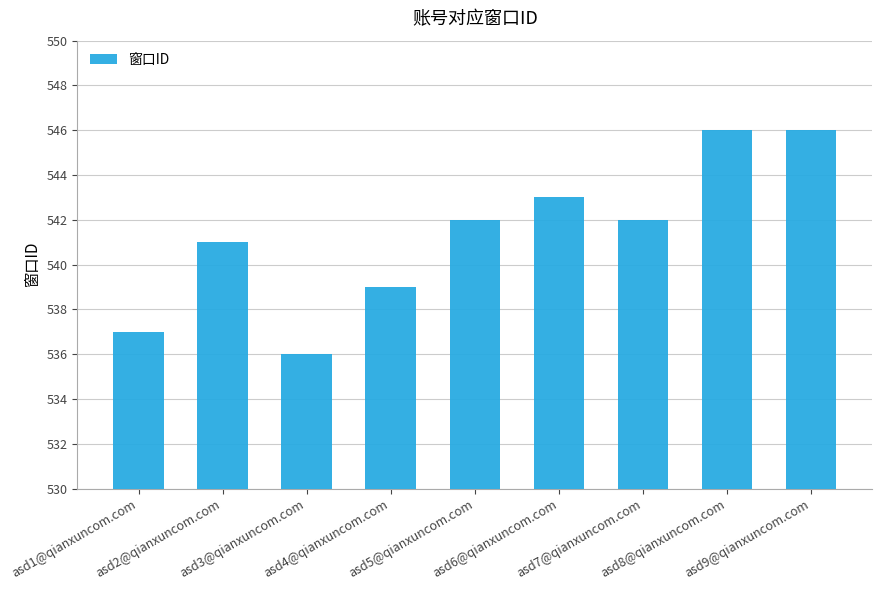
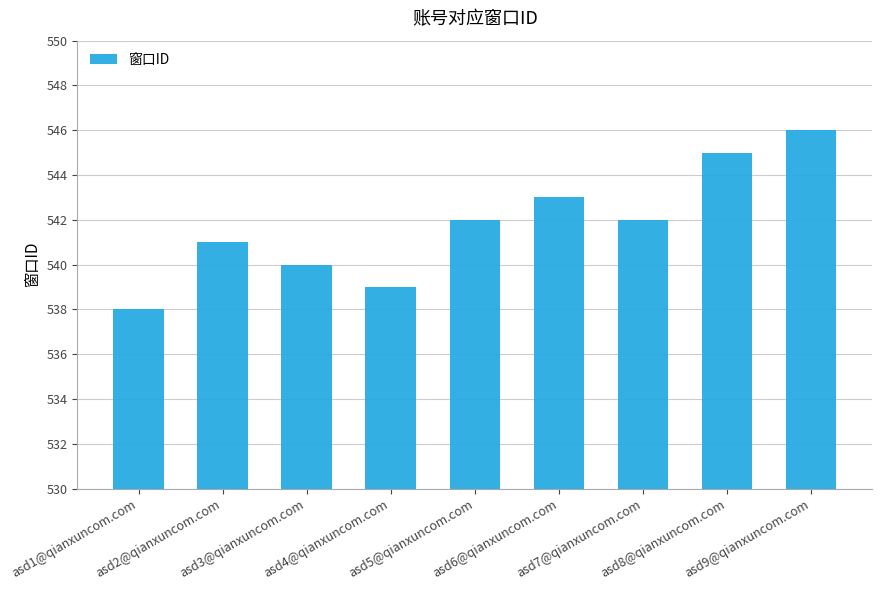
asd1@qianxuncom.com: 537 -> 538
asd3@qianxuncom.com: 536 -> 540
asd8@qianxuncom.com: 546 -> 545
